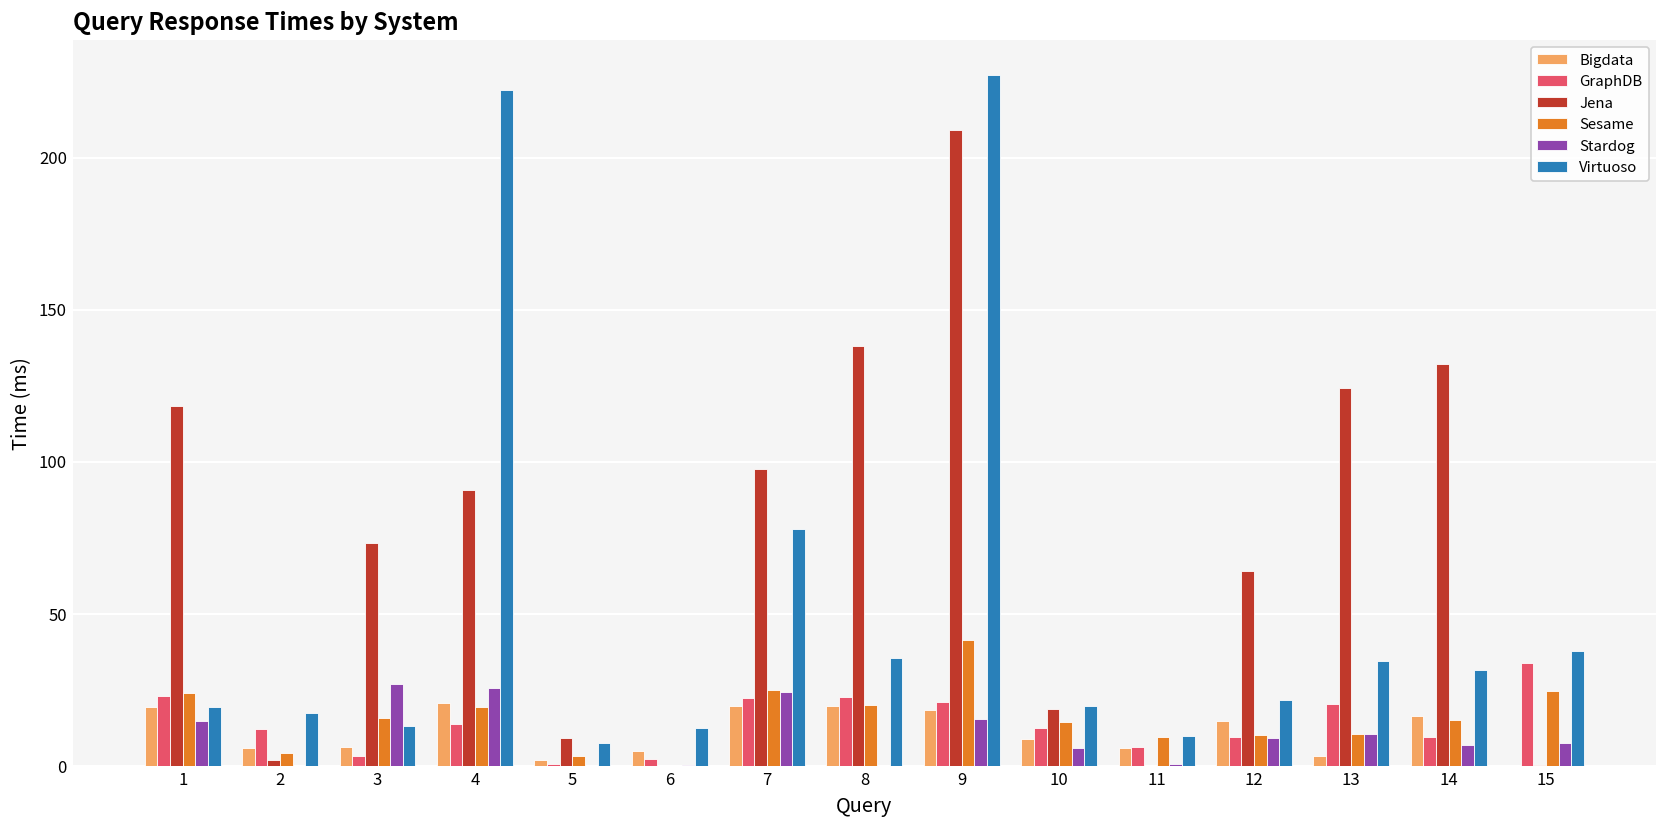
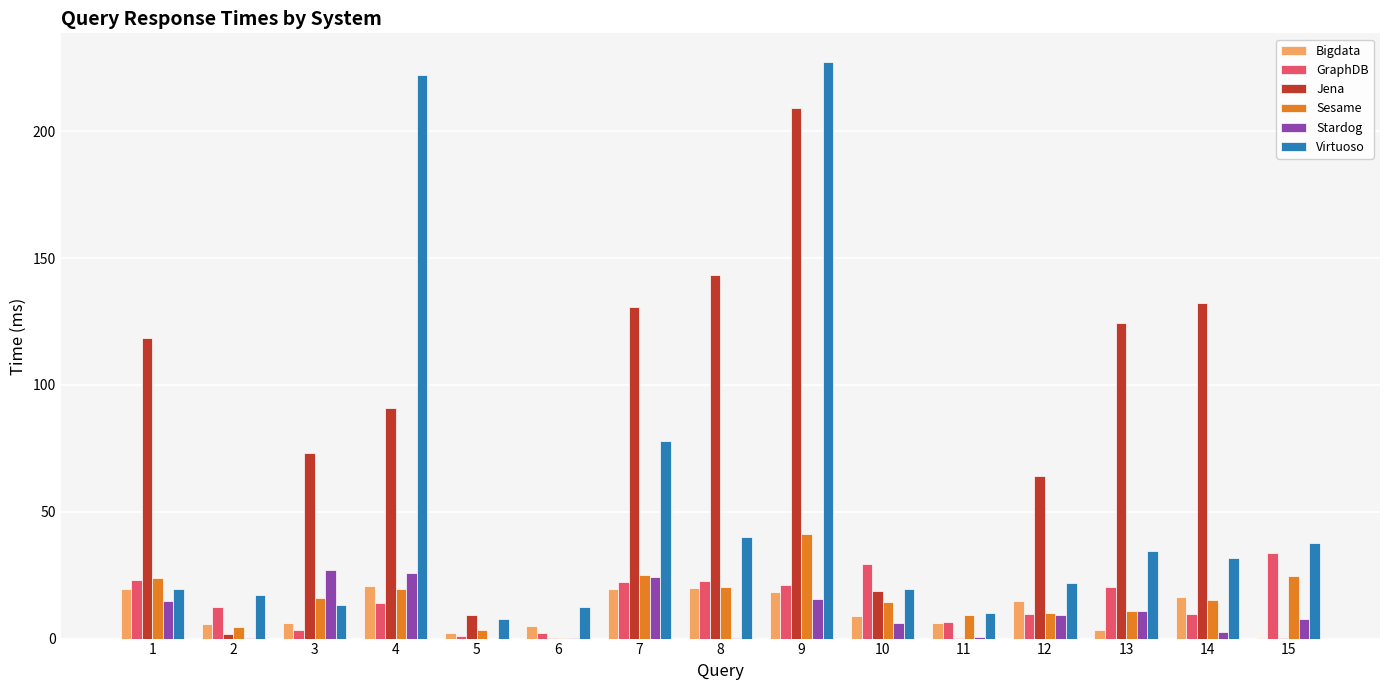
Jena, 7: 98 -> 131
Jena, 8: 138 -> 143
Virtuoso, 8: 36 -> 40
GraphDB, 10: 12 -> 30
Stardog, 14: 7 -> 3
